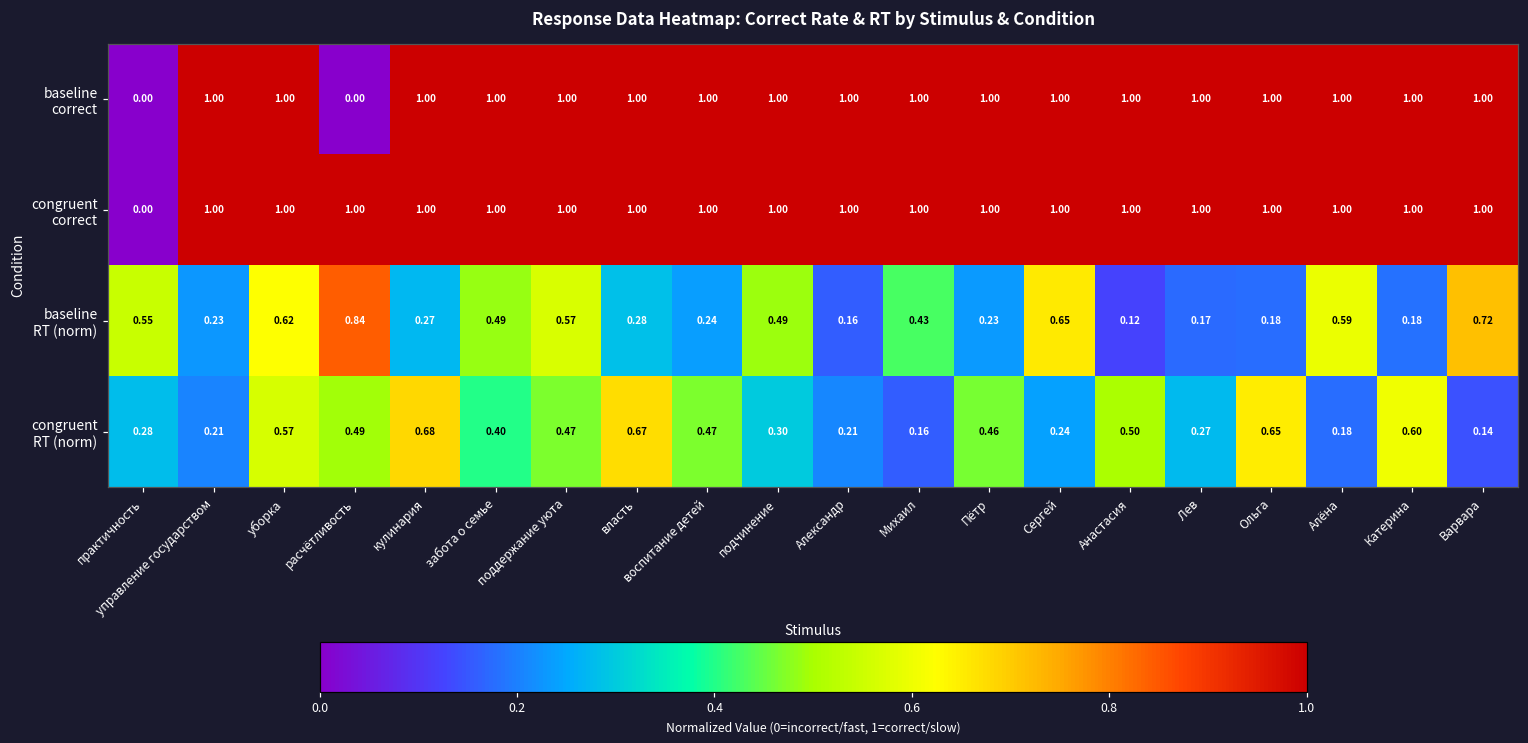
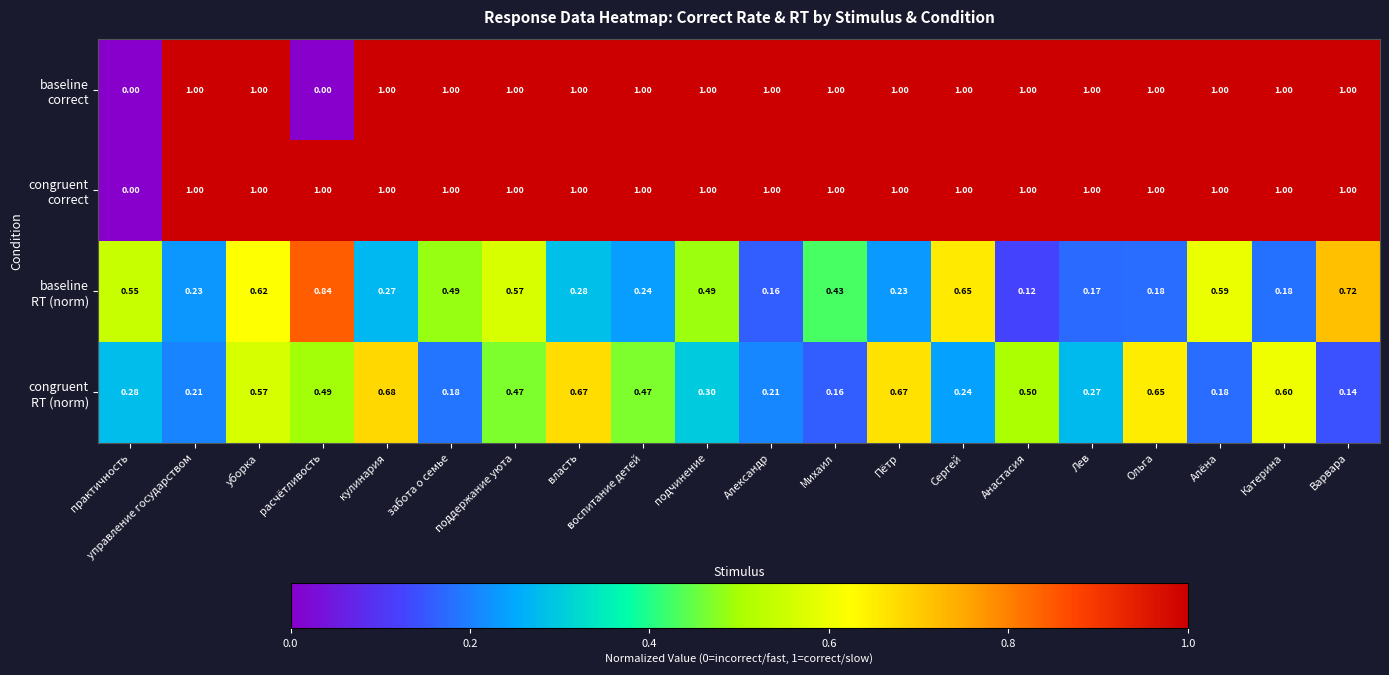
congruent RT (norm), забота о семье: 0.40 -> 0.18
congruent RT (norm), Пётр: 0.46 -> 0.67
